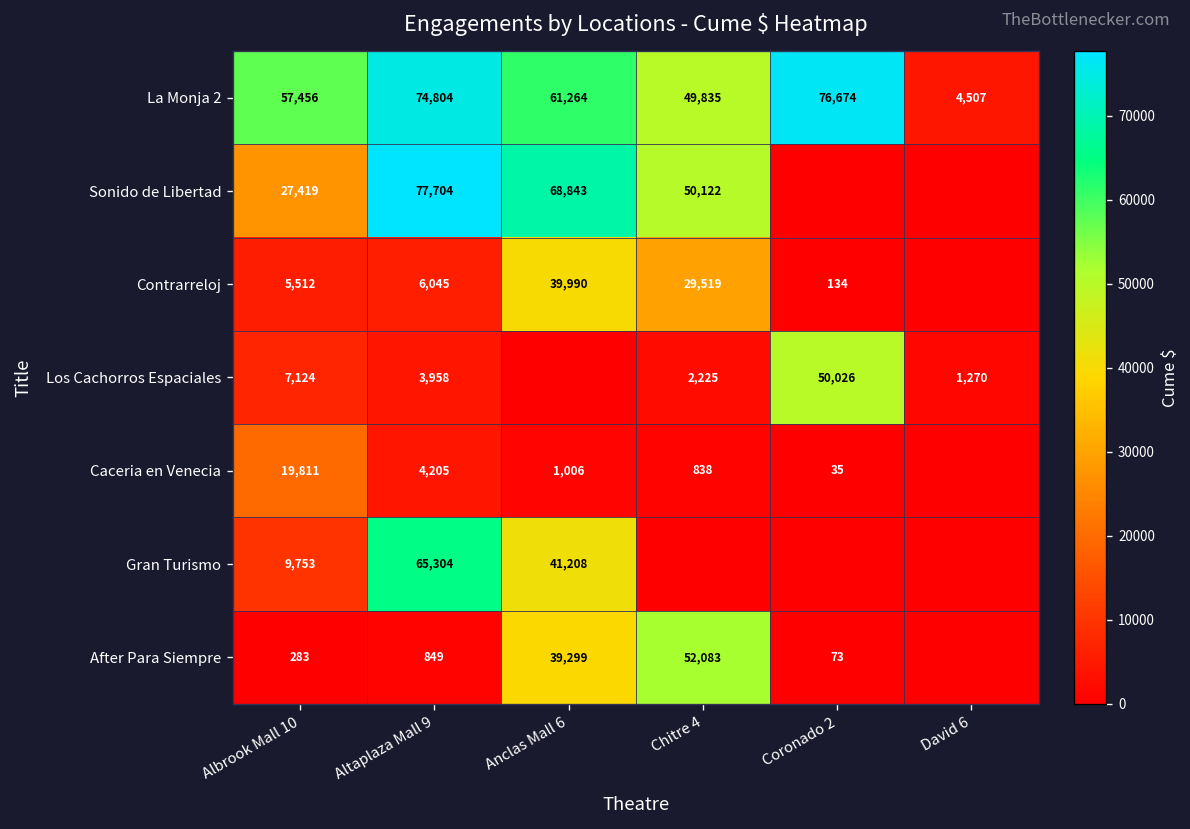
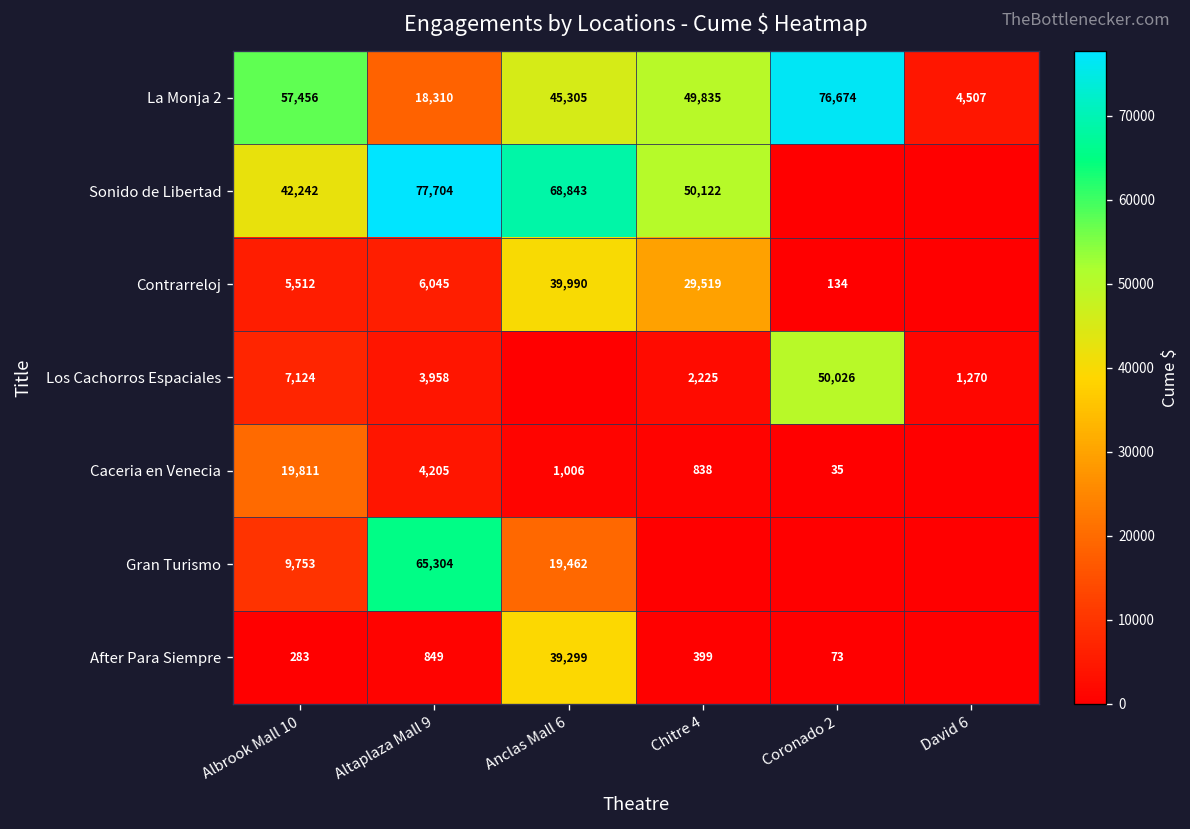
La Monja 2, Altaplaza Mall 9: 74,804 -> 18,310
La Monja 2, Anclas Mall 6: 61,264 -> 45,305
Sonido de Libertad, Albrook Mall 10: 27,419 -> 42,242
Gran Turismo, Anclas Mall 6: 41,208 -> 19,462
After Para Siempre, Chitre 4: 52,083 -> 399
